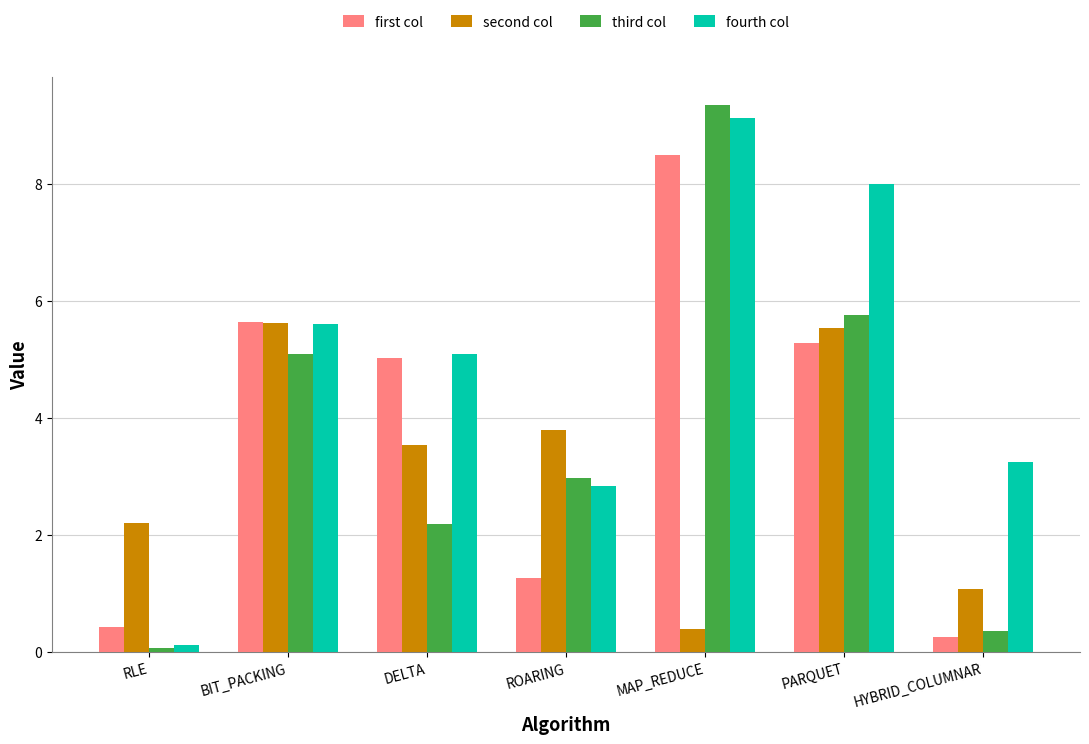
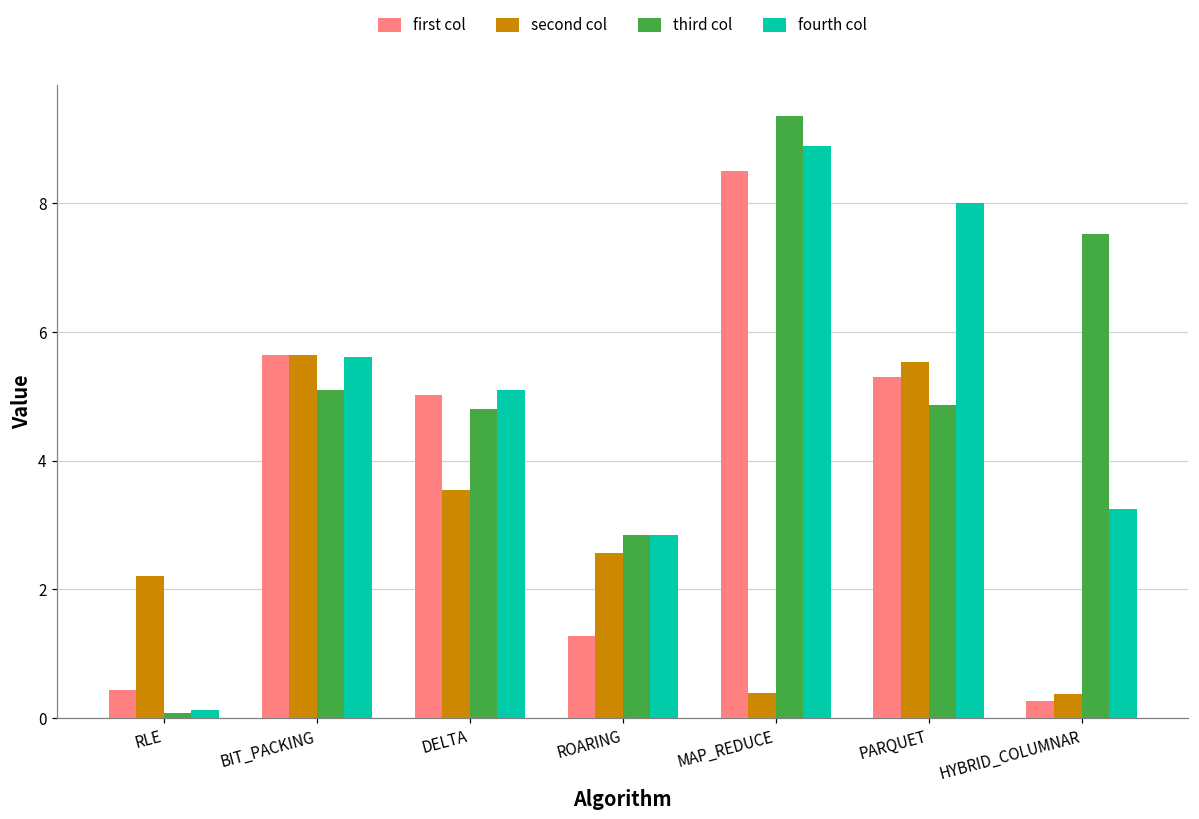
third col, DELTA: 2.2 -> 4.8
second col, ROARING: 3.8 -> 2.6
third col, ROARING: 3.0 -> 2.8
fourth col, MAP_REDUCE: 9.1 -> 8.9
third col, PARQUET: 5.8 -> 4.9
second col, HYBRID_COLUMNAR: 1.1 -> 0.4
third col, HYBRID_COLUMNAR: 0.4 -> 7.5
